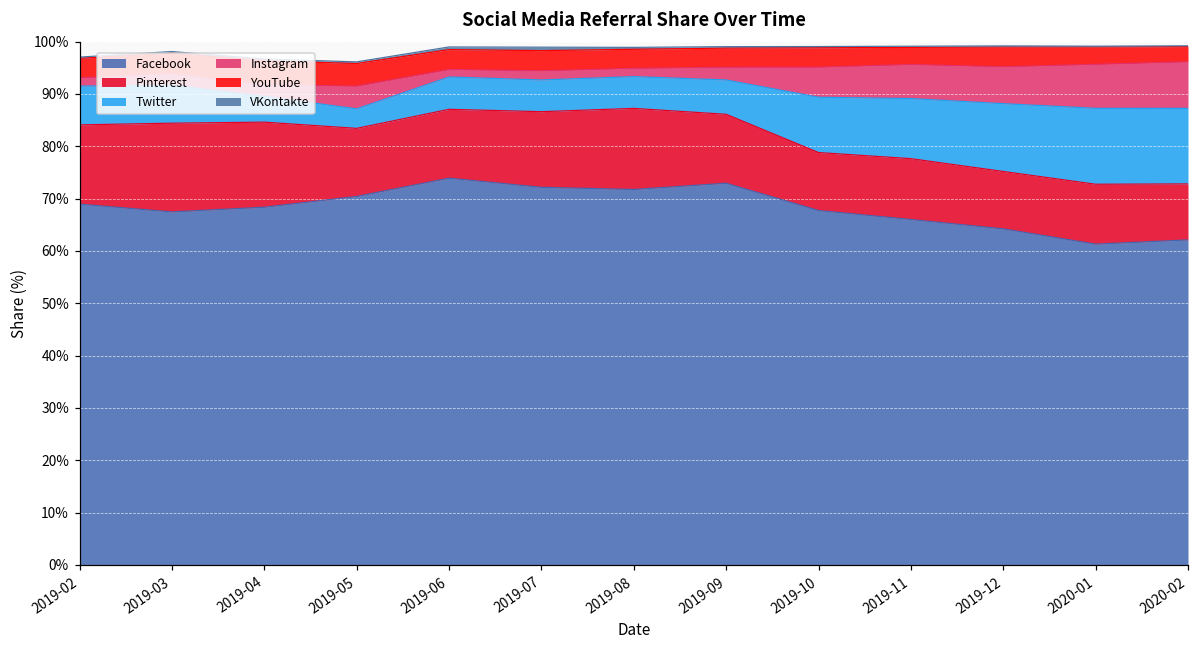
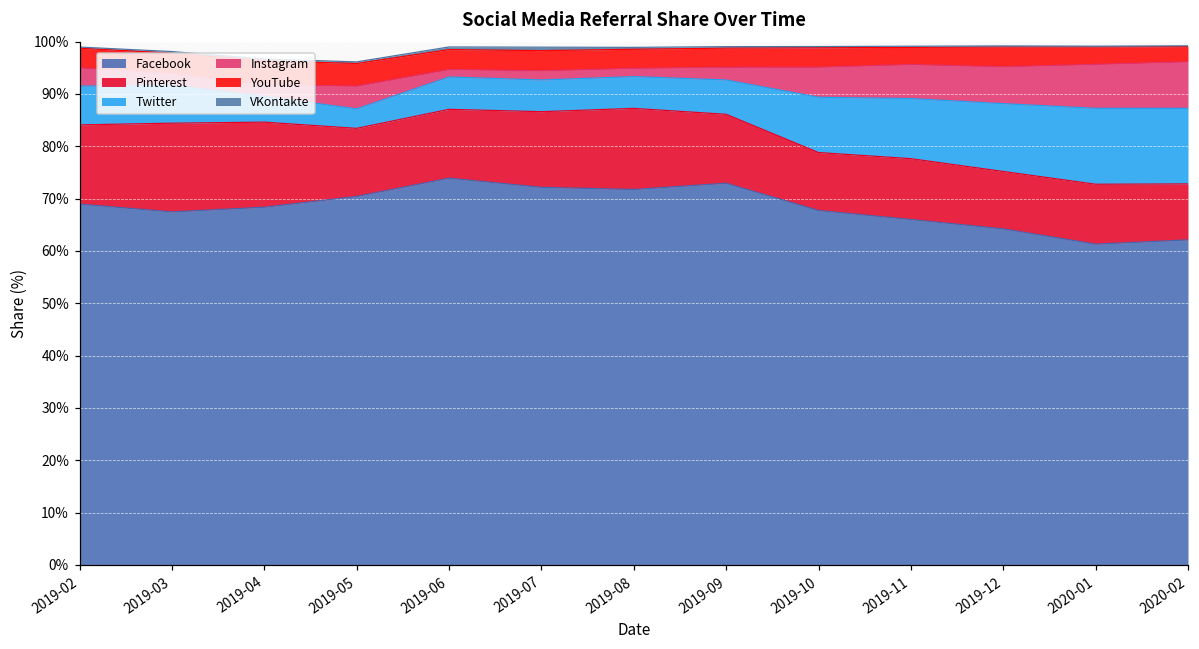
Instagram, 2019-02: 2% -> 3%
